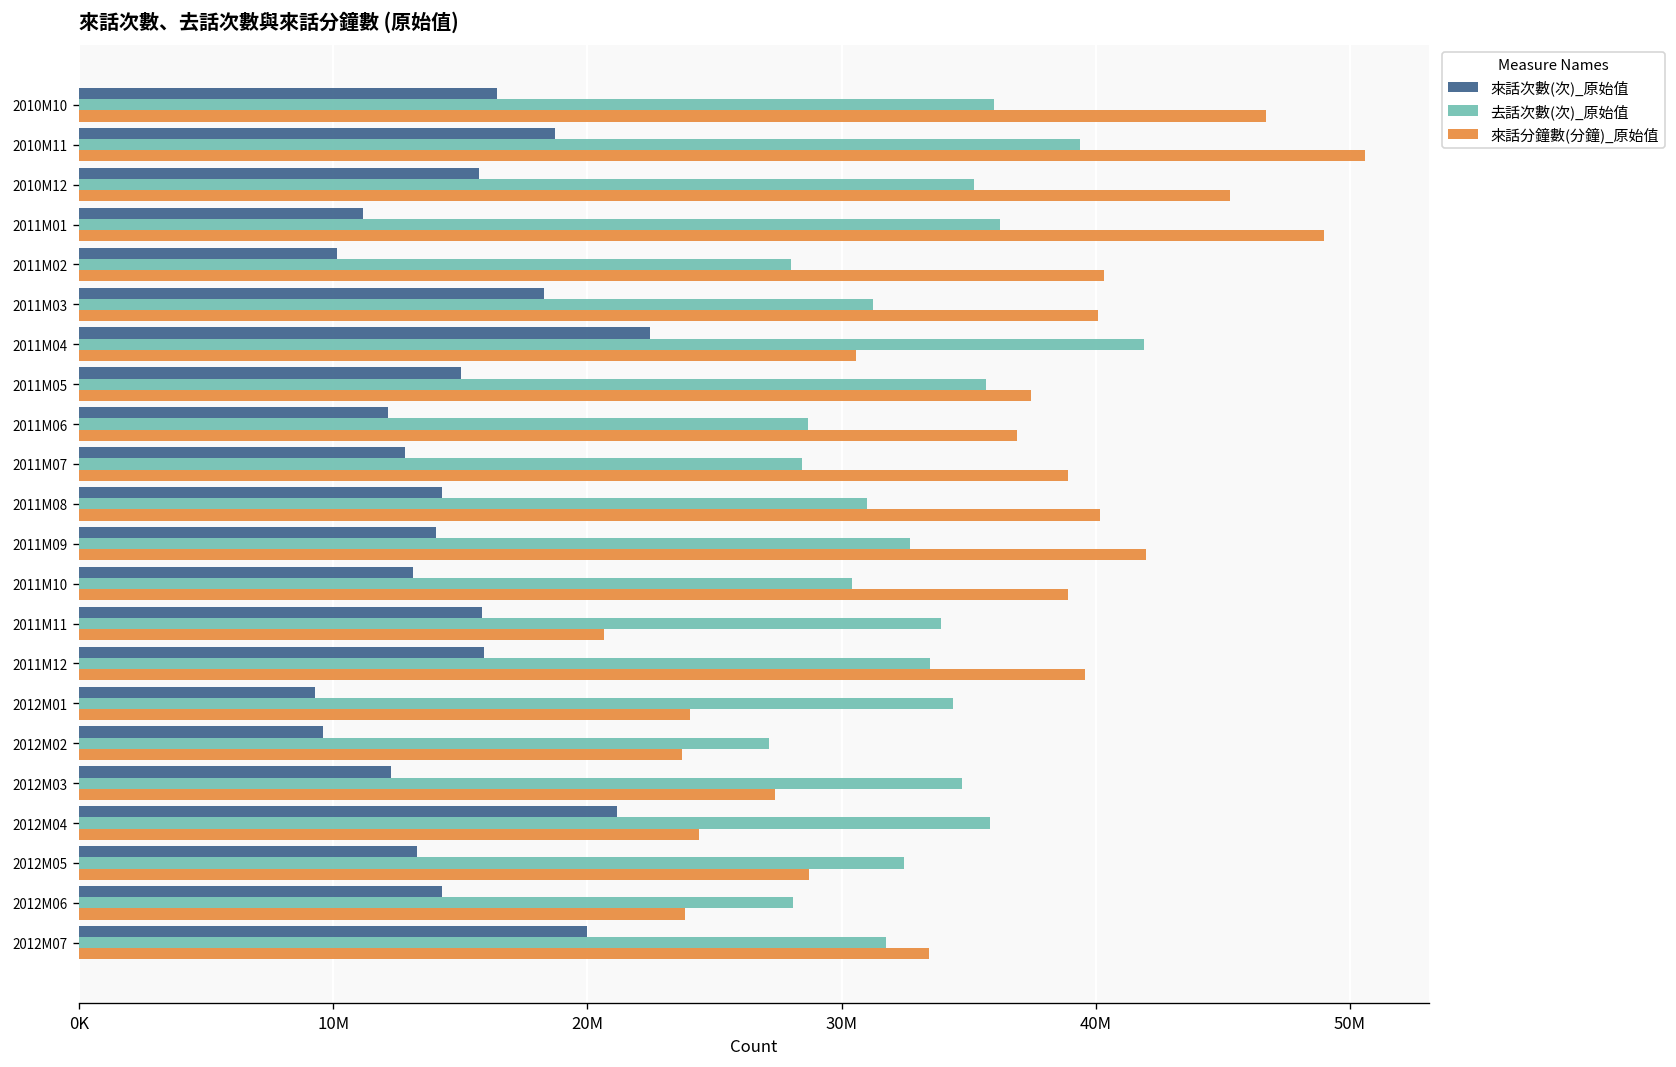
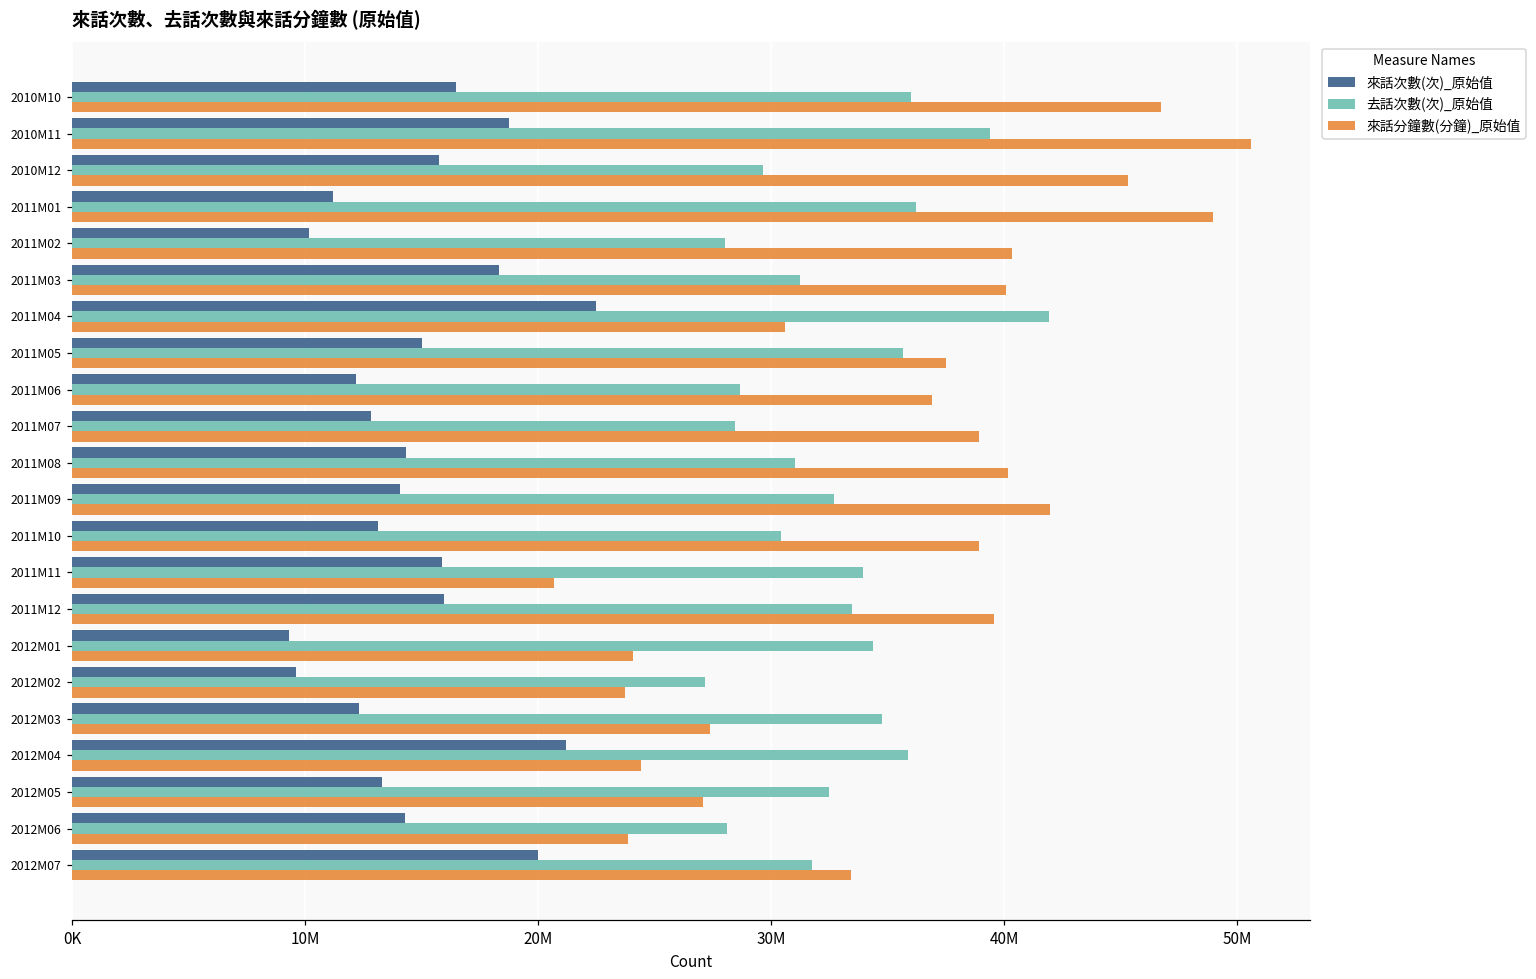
去話次數(次)_原始值, 2010M12: 35200000 -> 29600000
來話分鐘數(分鐘)_原始值, 2012M05: 28700000 -> 27100000
